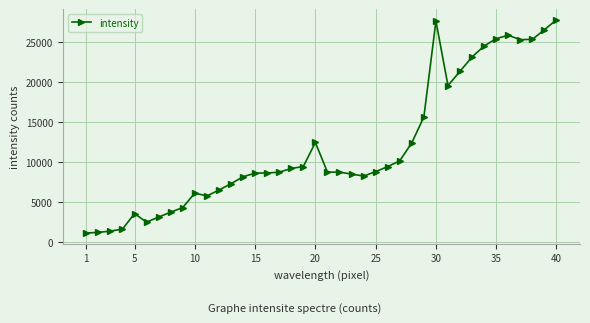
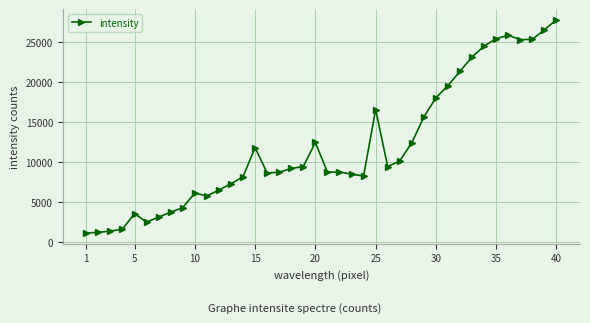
15: 9000 -> 12000
25: 9000 -> 17000
30: 28000 -> 18000
